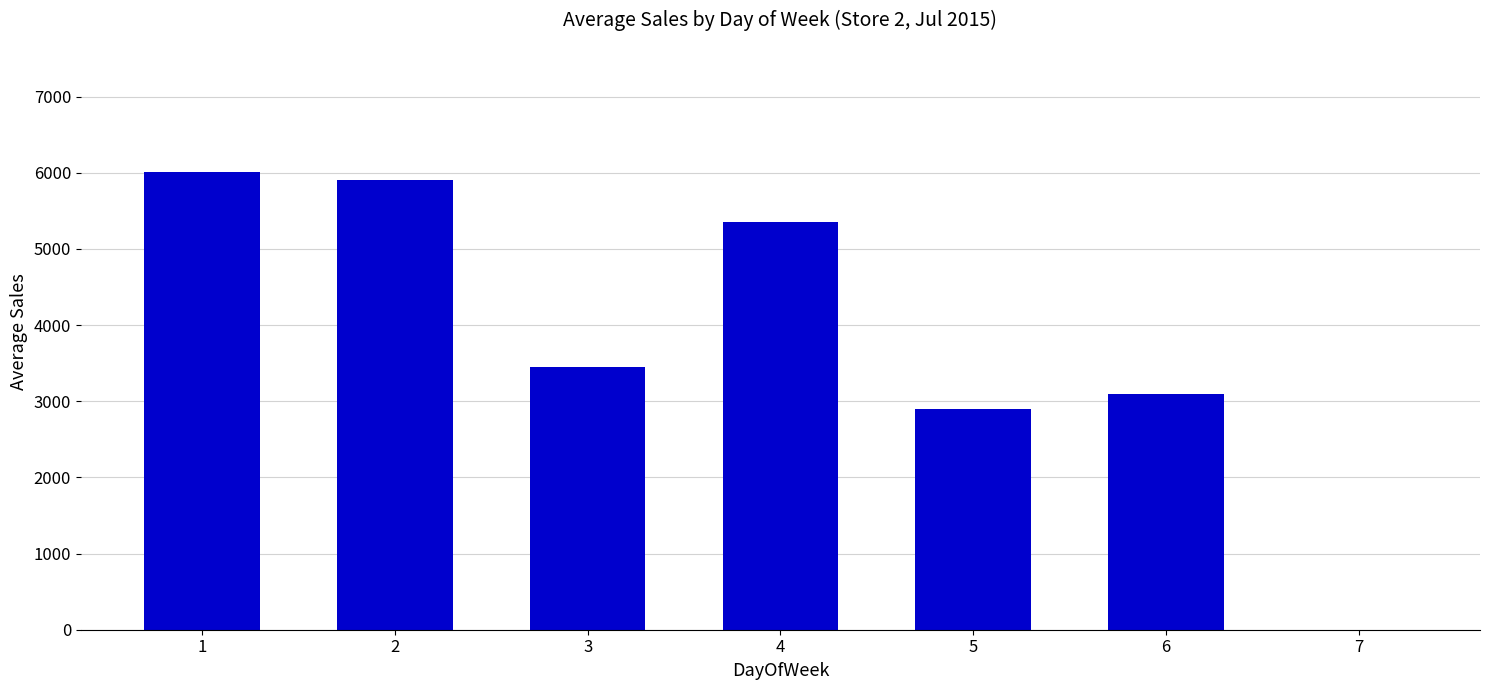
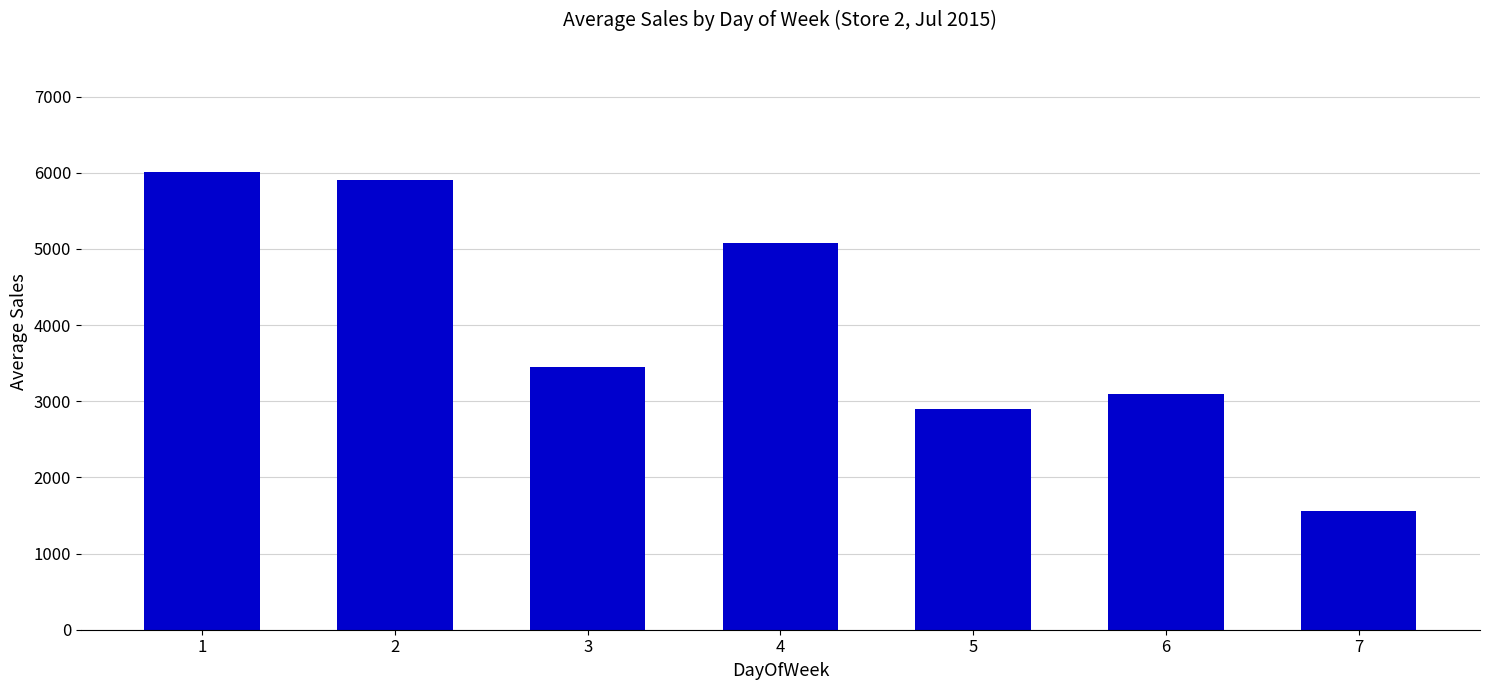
4: 5400 -> 5100
7: 0 -> 1600
